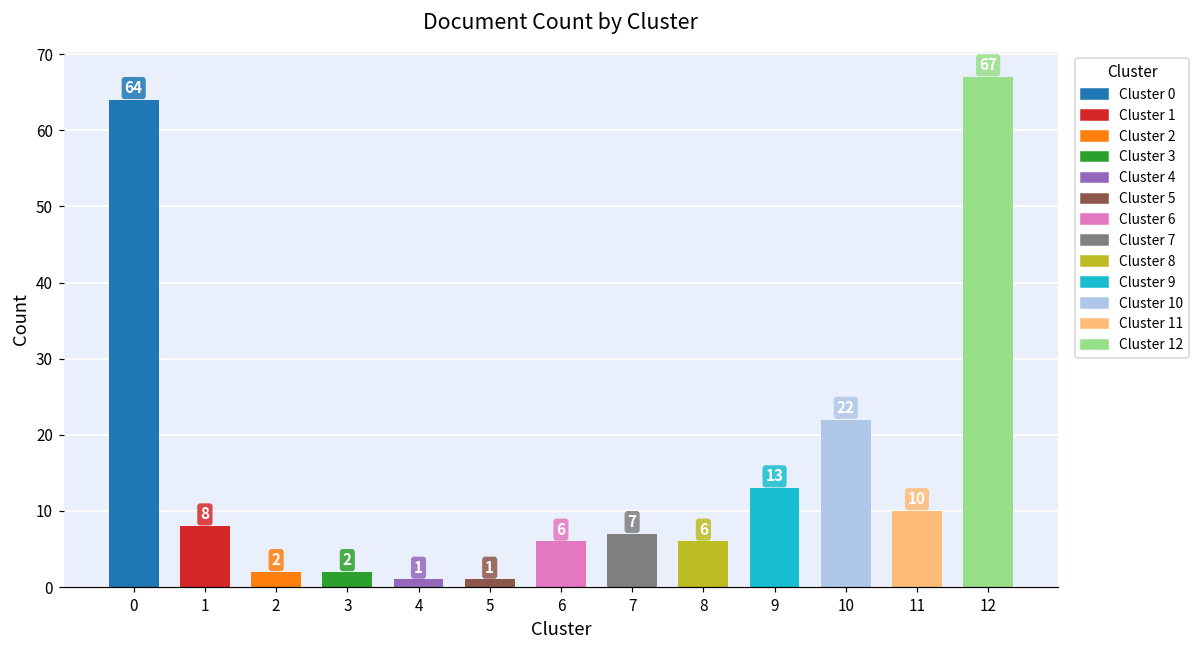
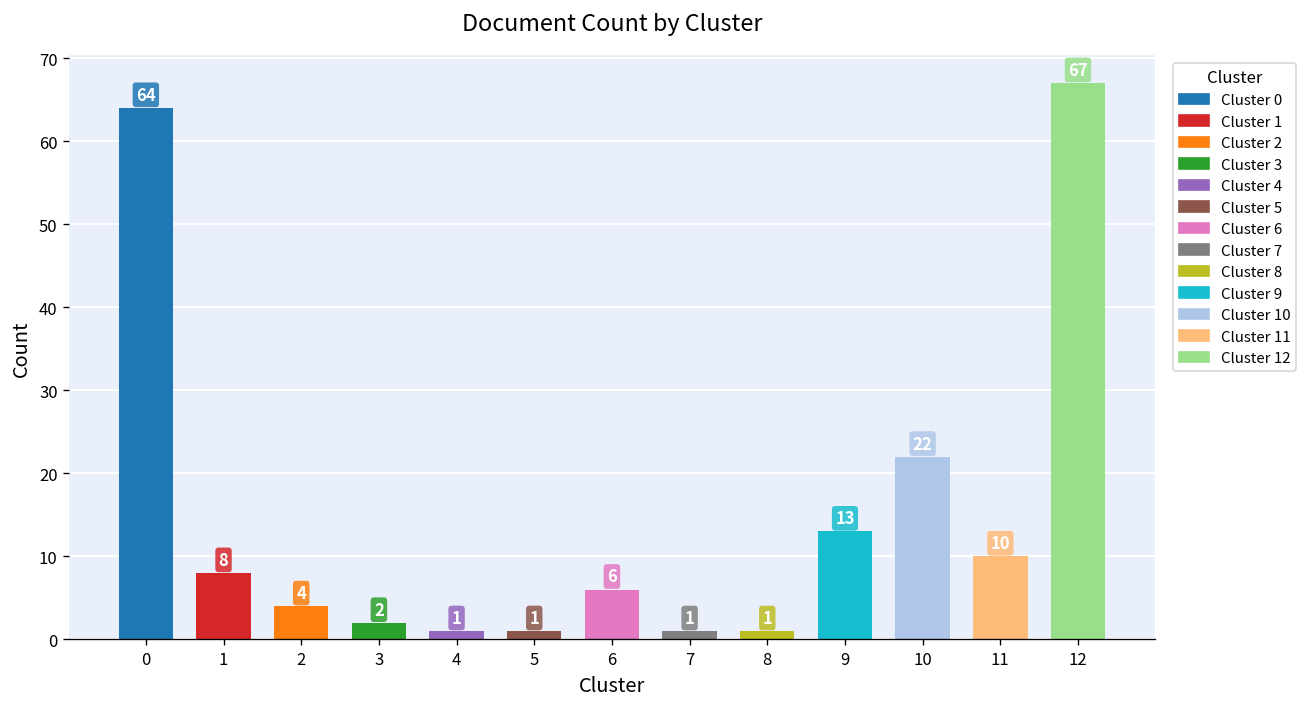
2: 2 -> 4
7: 7 -> 1
8: 6 -> 1
